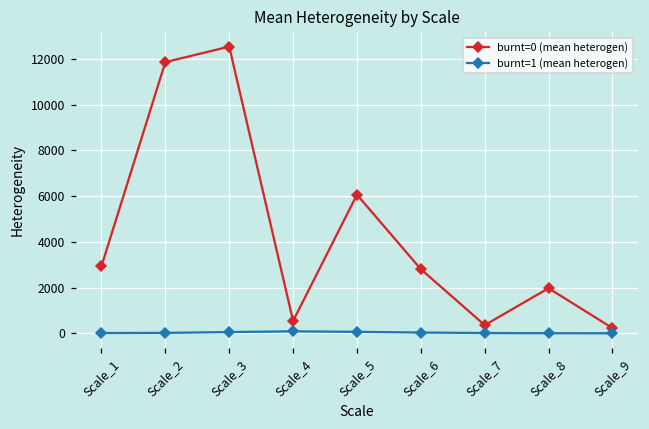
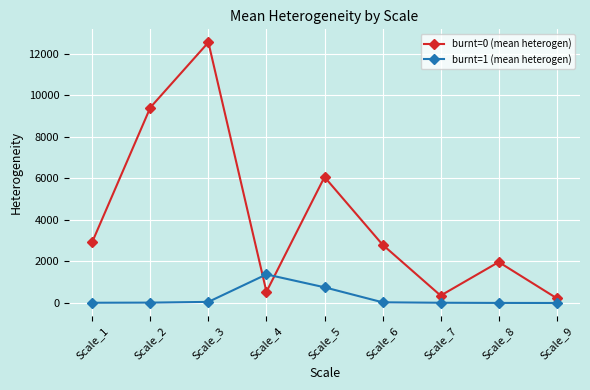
burnt=0 (mean heterogen), Scale_2: 11900 -> 9400
burnt=1 (mean heterogen), Scale_4: 100 -> 1400
burnt=1 (mean heterogen), Scale_5: 100 -> 800
